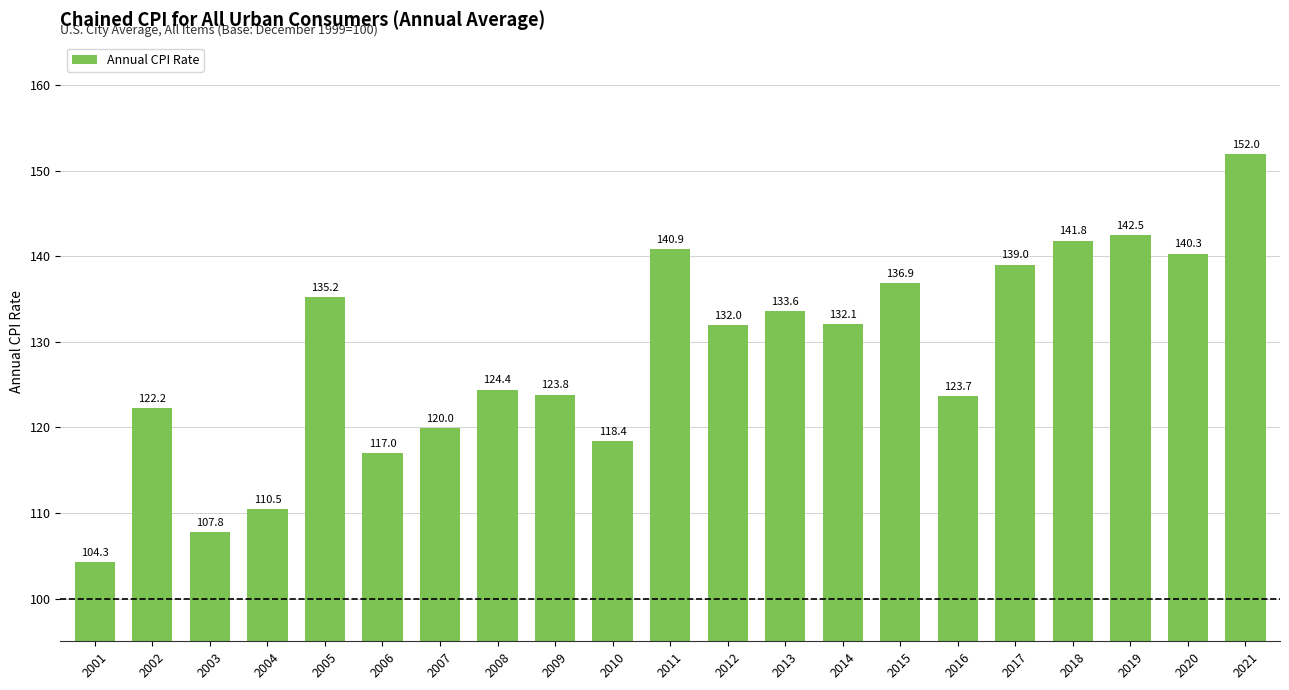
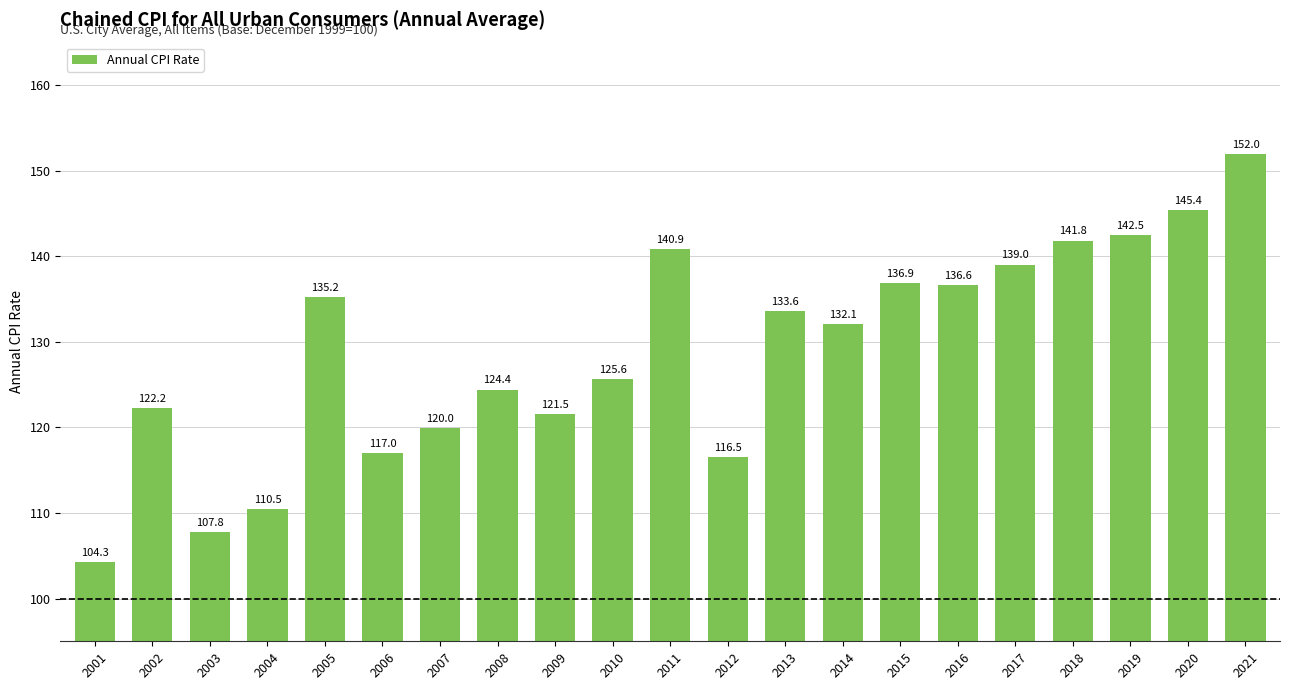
2009: 123.8 -> 121.5
2010: 118.4 -> 125.6
2012: 132.0 -> 116.5
2016: 123.7 -> 136.6
2020: 140.3 -> 145.4
